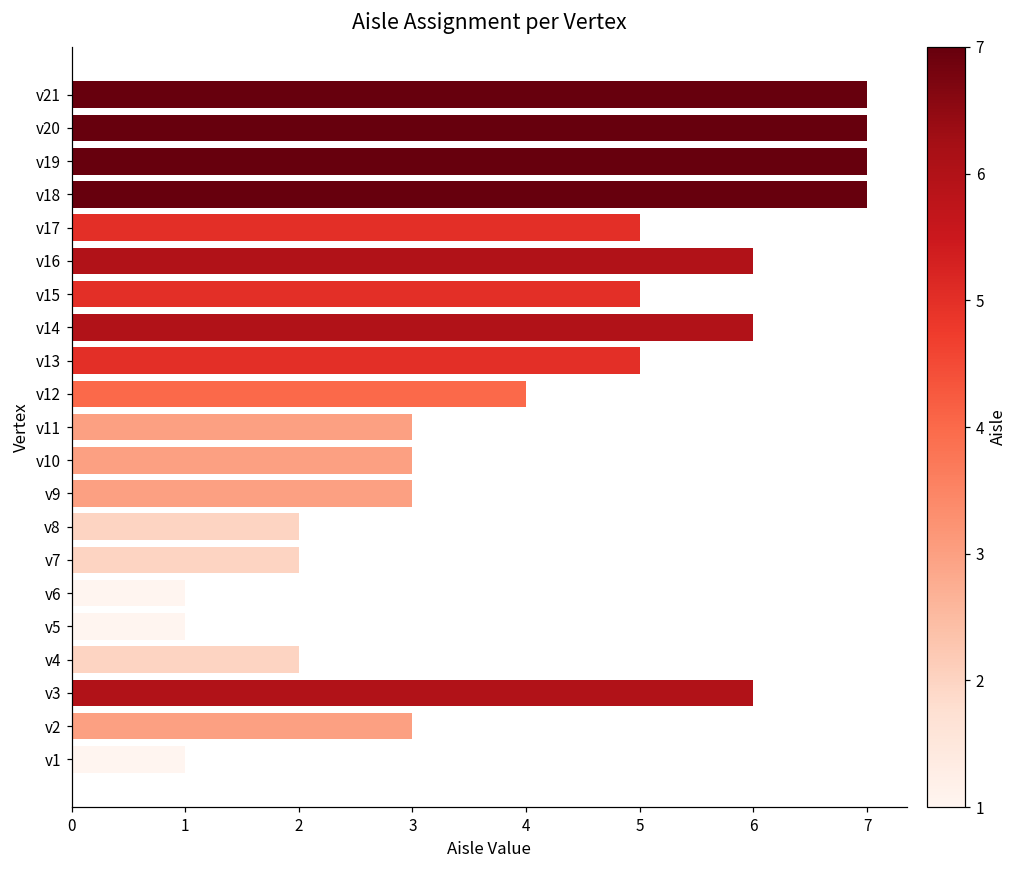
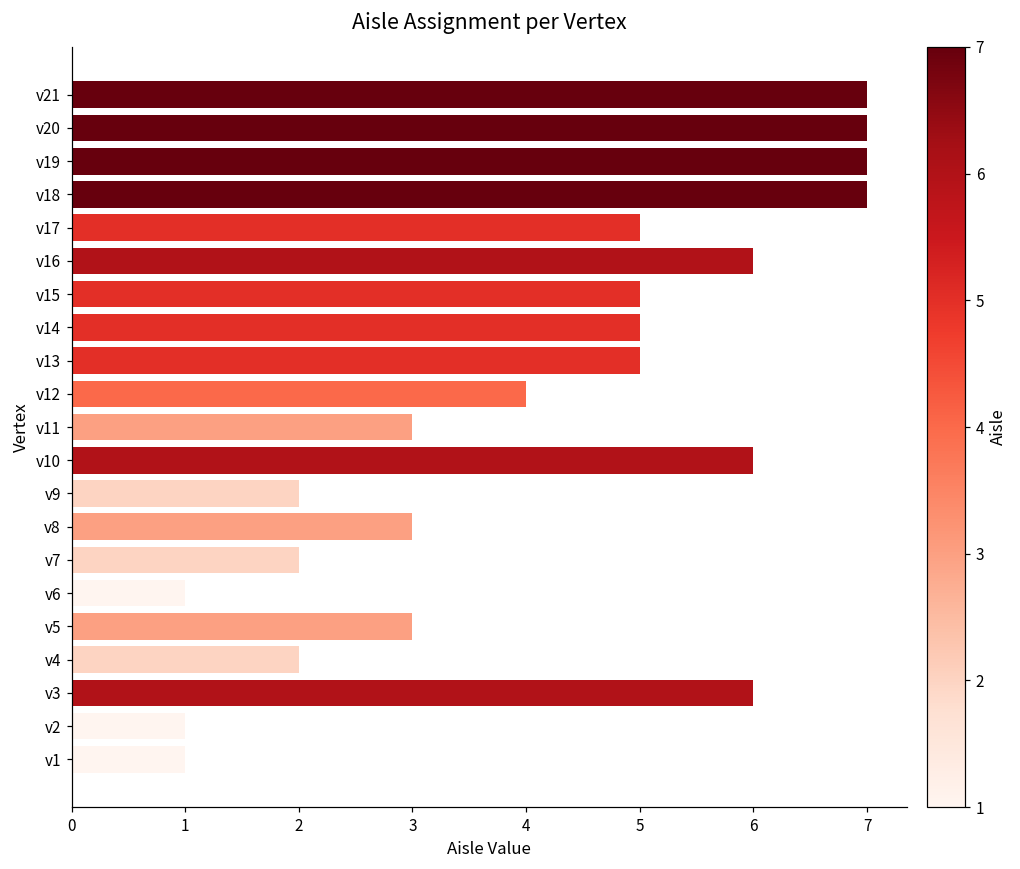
v14: 6 -> 5
v10: 3 -> 6
v9: 3 -> 2
v8: 2 -> 3
v5: 1 -> 3
v2: 3 -> 1
